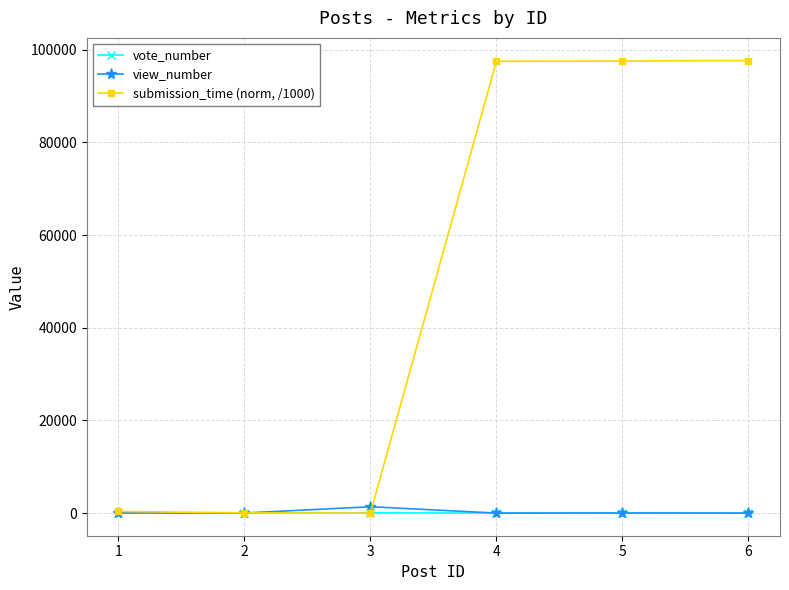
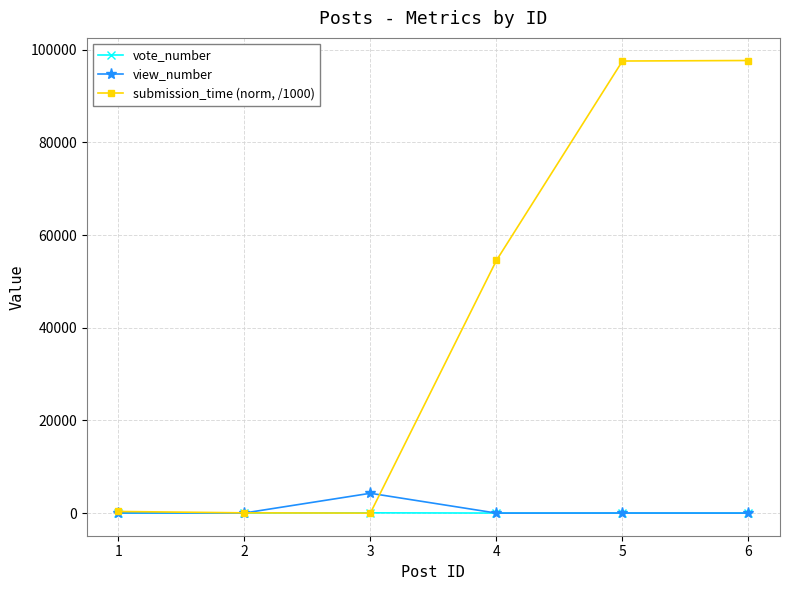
view_number, 3: 1000 -> 4000
submission_time (norm, /1000), 4: 97000 -> 55000
